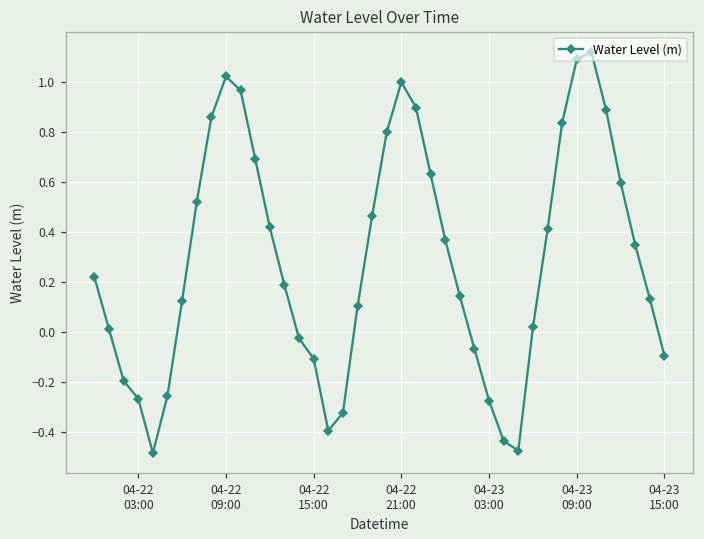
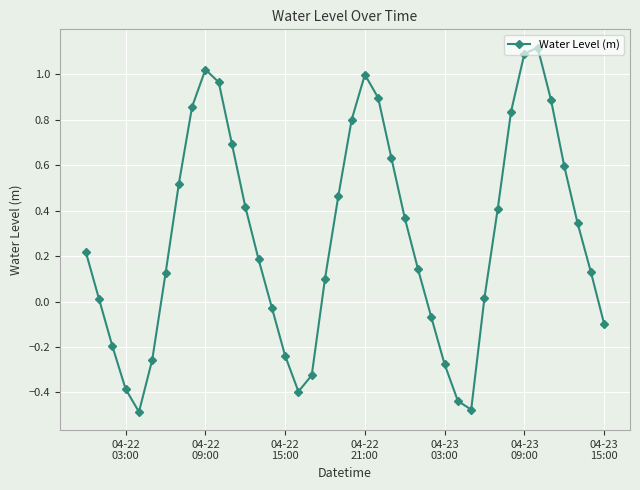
04-22 03:00: -0.27 -> -0.39
04-22 15:00: -0.11 -> -0.24
